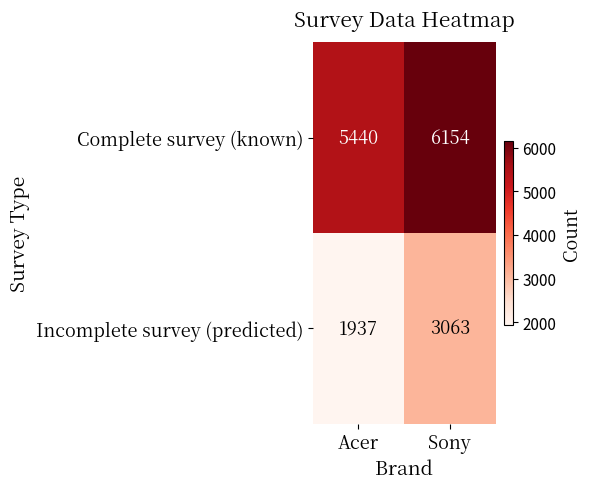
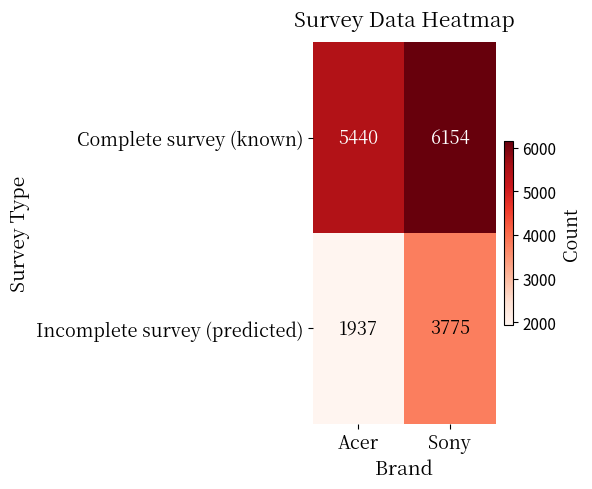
Incomplete survey (predicted), Sony: 3063 -> 3775
